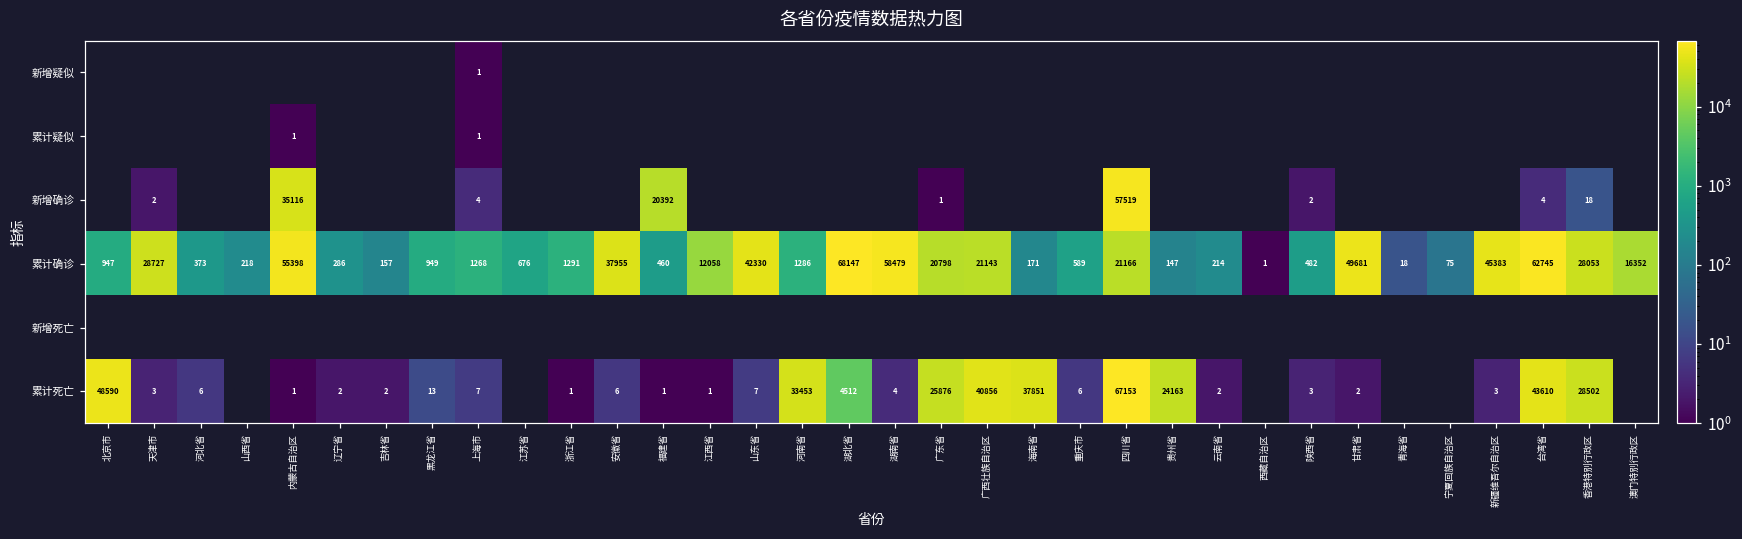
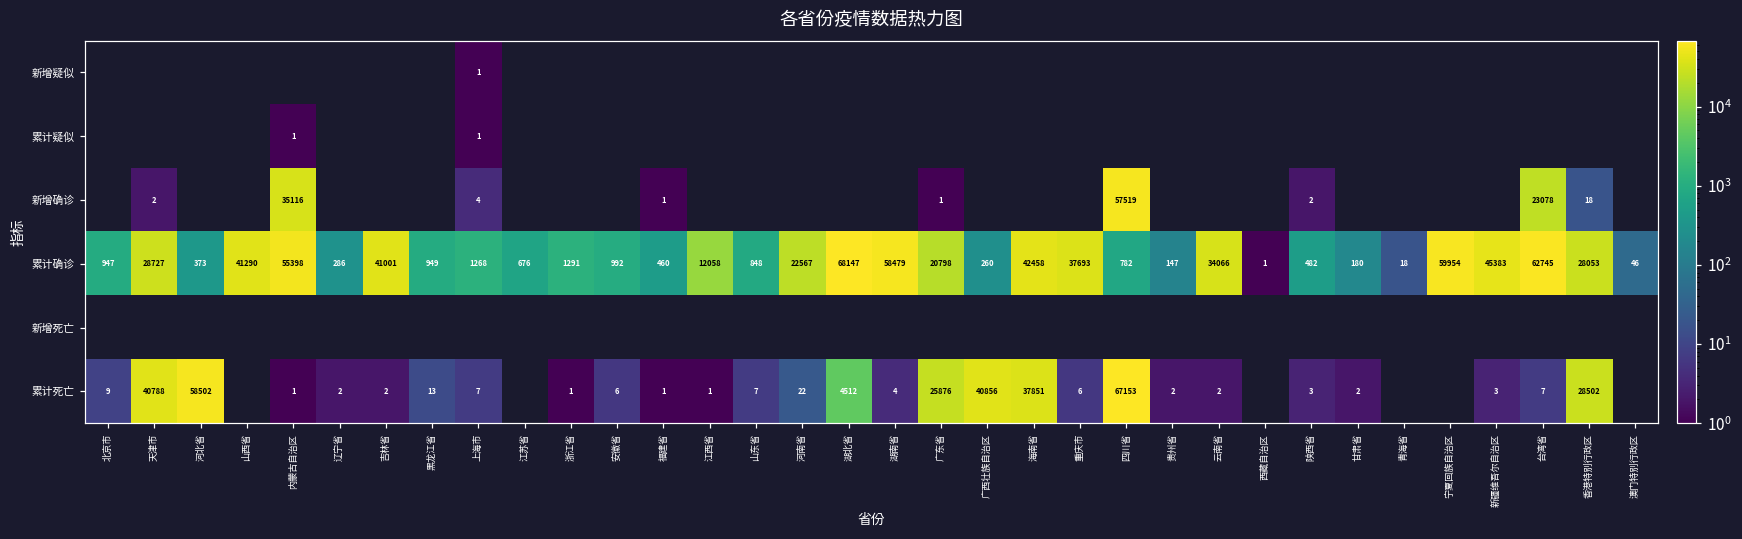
新增确诊, 福建省: 20392 -> 1
新增确诊, 台湾省: 4 -> 23078
累计确诊, 山西省: 218 -> 41290
累计确诊, 吉林省: 157 -> 41001
累计确诊, 安徽省: 37955 -> 992
累计确诊, 山东省: 42330 -> 848
累计确诊, 河南省: 1286 -> 22567
累计确诊, 广西壮族自治区: 21143 -> 260
累计确诊, 海南省: 171 -> 42458
累计确诊, 重庆市: 589 -> 37693
累计确诊, 四川省: 21166 -> 782
累计确诊, 云南省: 214 -> 34066
累计确诊, 甘肃省: 49681 -> 180
累计确诊, 宁夏回族自治区: 75 -> 59954
累计确诊, 澳门特别行政区: 16352 -> 46
累计死亡, 北京市: 48590 -> 9
累计死亡, 天津市: 3 -> 40788
累计死亡, 河北省: 6 -> 58502
累计死亡, 河南省: 33453 -> 22
累计死亡, 贵州省: 24163 -> 2
累计死亡, 台湾省: 43610 -> 7
